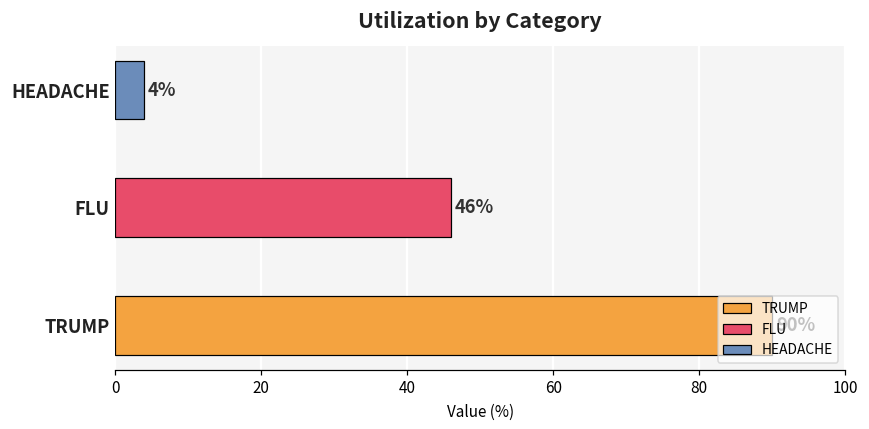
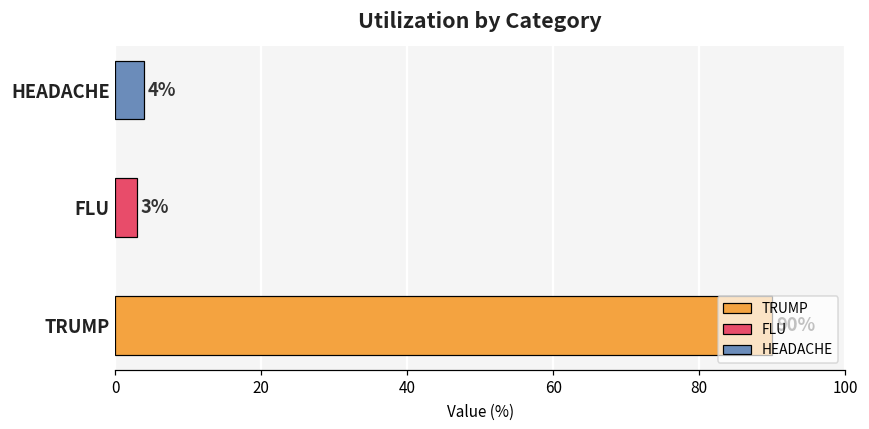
FLU: 46% -> 3%
